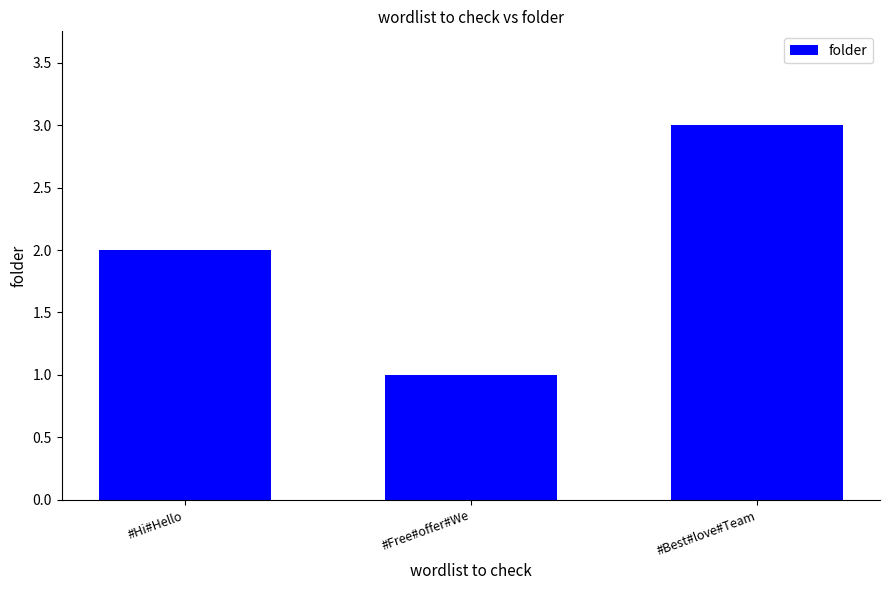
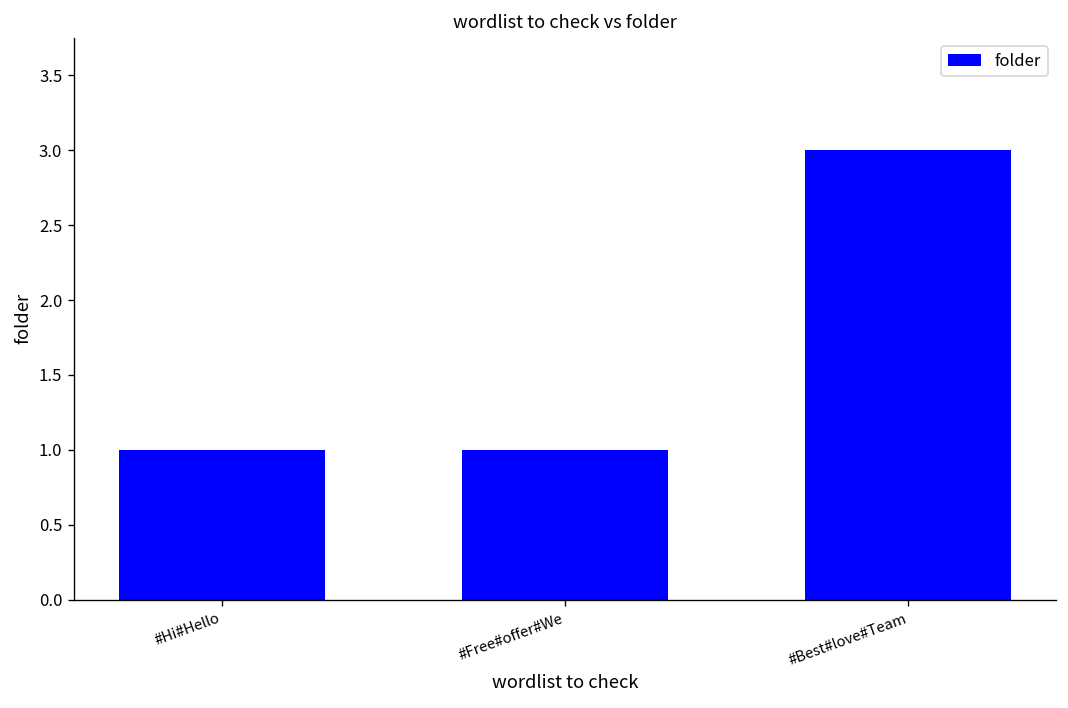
#Hi#Hello: 2 -> 1
